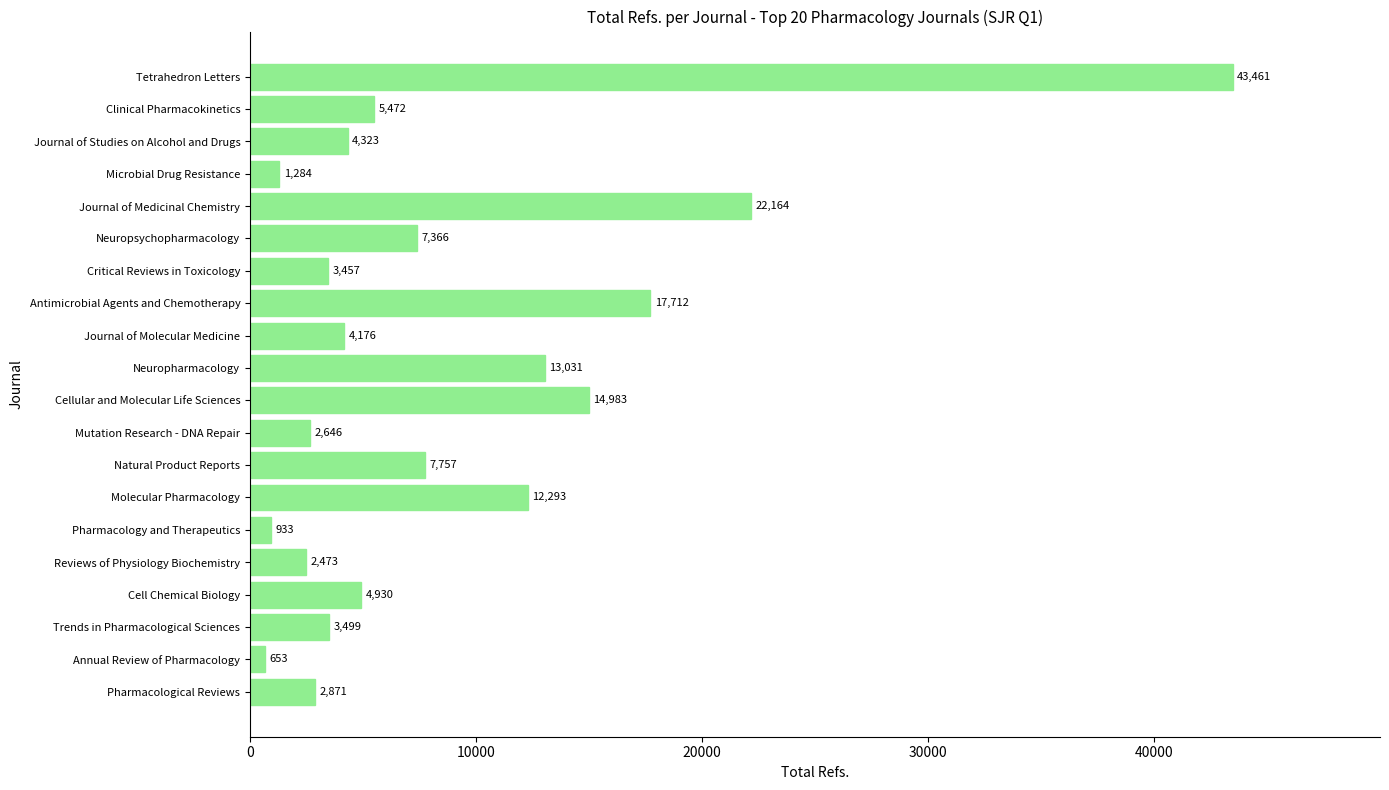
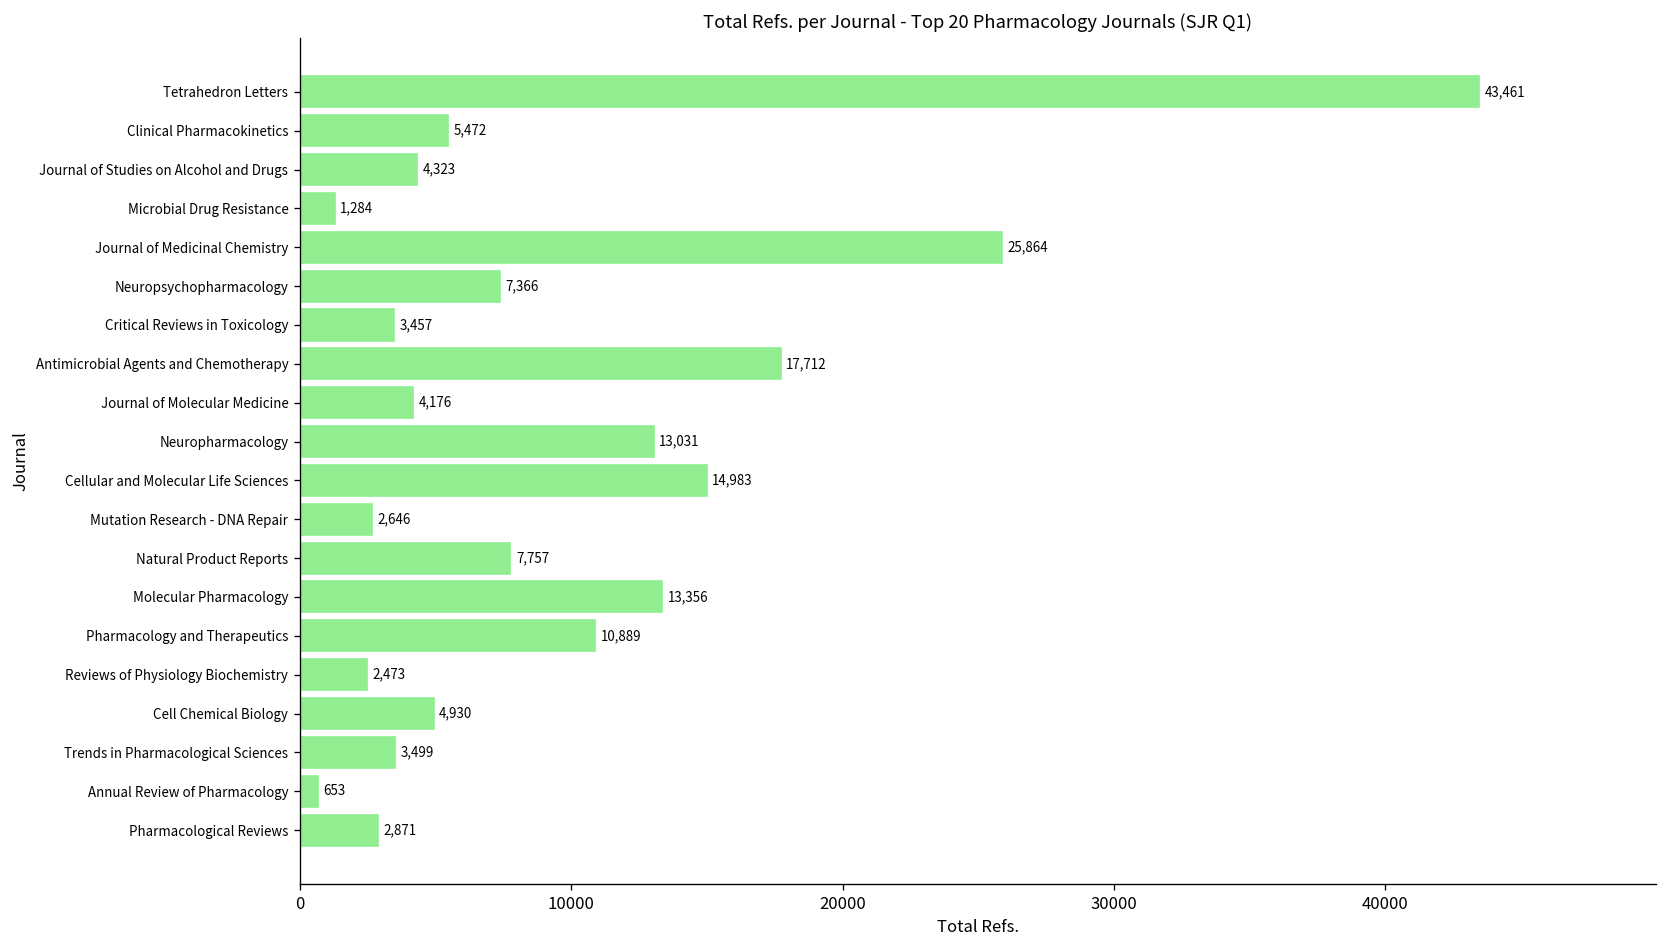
Journal of Medicinal Chemistry: 22,164 -> 25,864
Molecular Pharmacology: 12,293 -> 13,356
Pharmacology and Therapeutics: 933 -> 10,889
